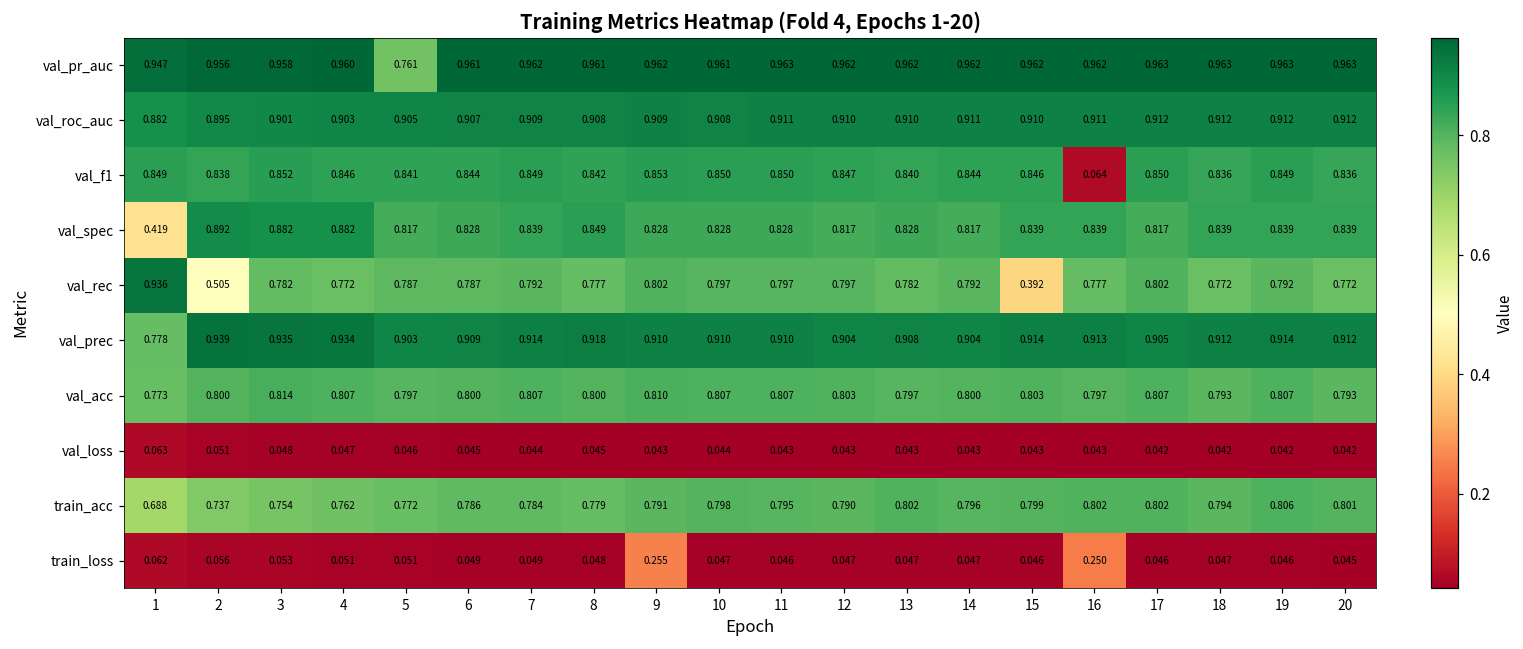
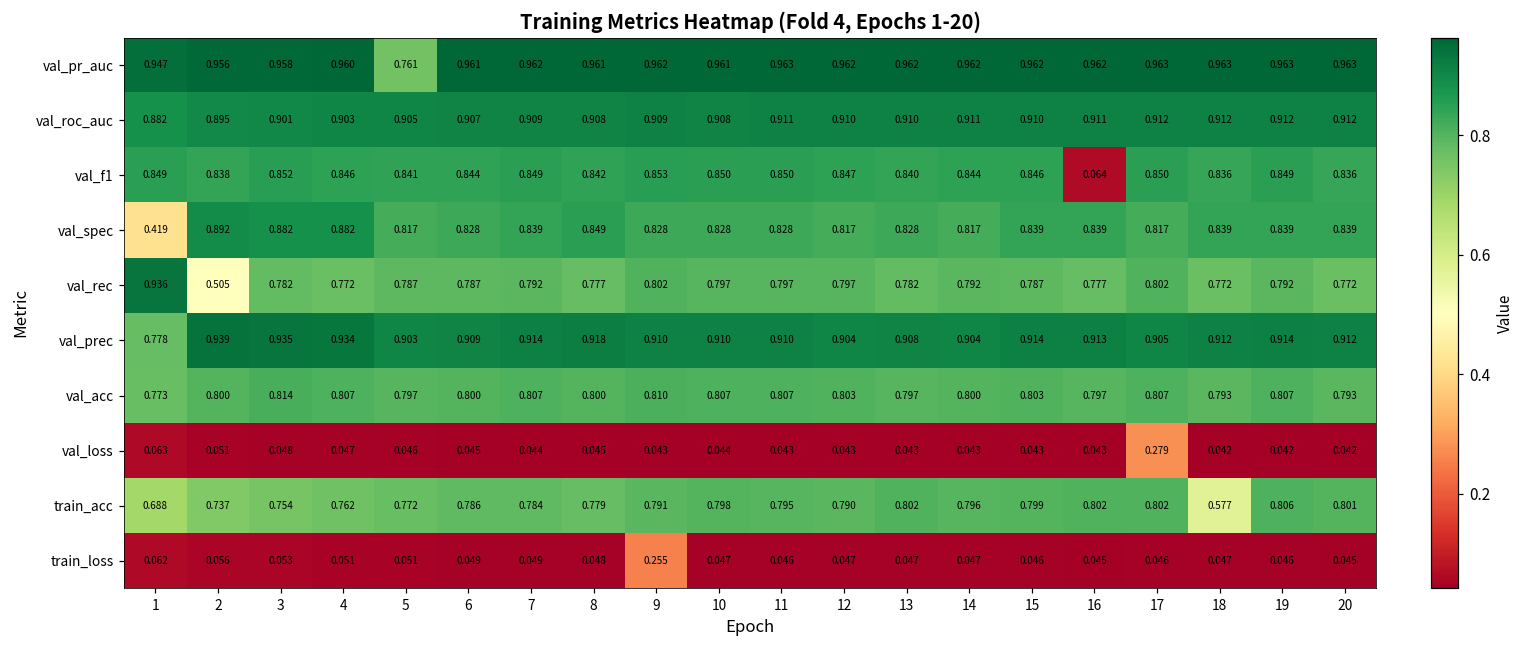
val_rec, 15: 0.392 -> 0.787
val_loss, 17: 0.042 -> 0.279
train_acc, 18: 0.794 -> 0.577
train_loss, 16: 0.250 -> 0.045
